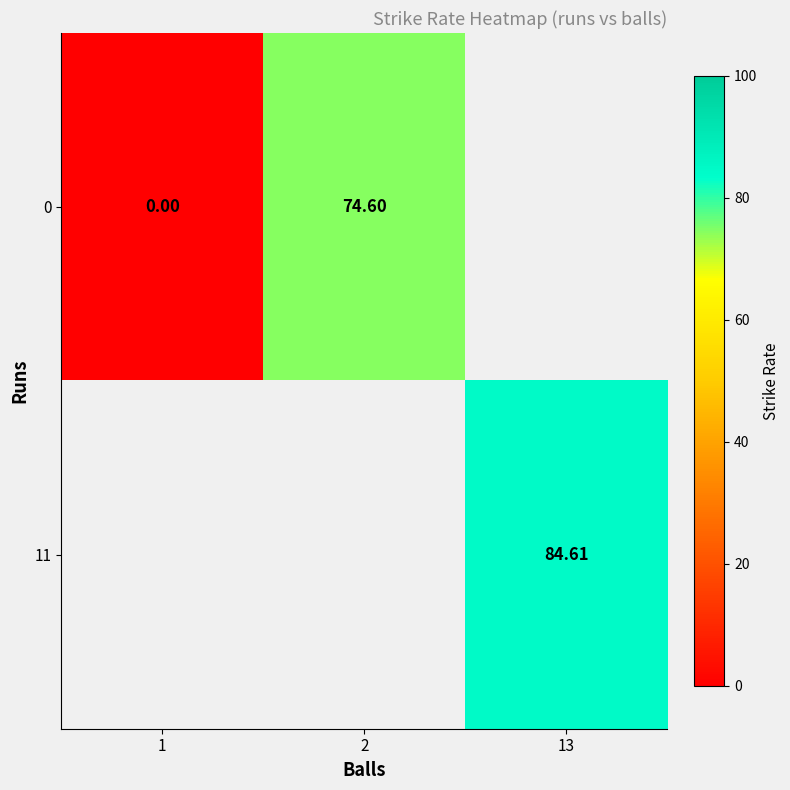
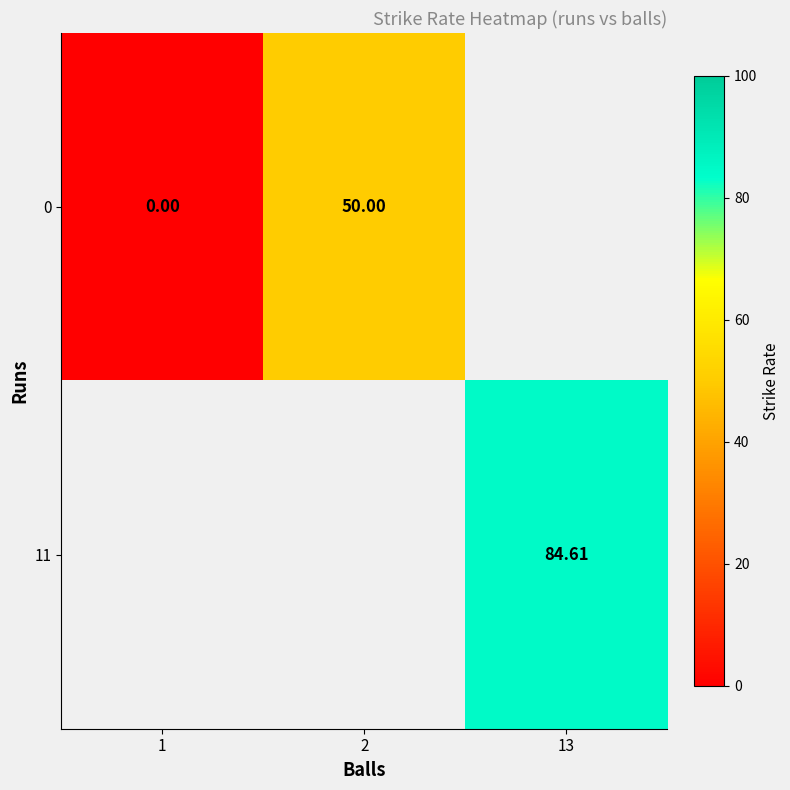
0, 2: 74.60 -> 50.00
